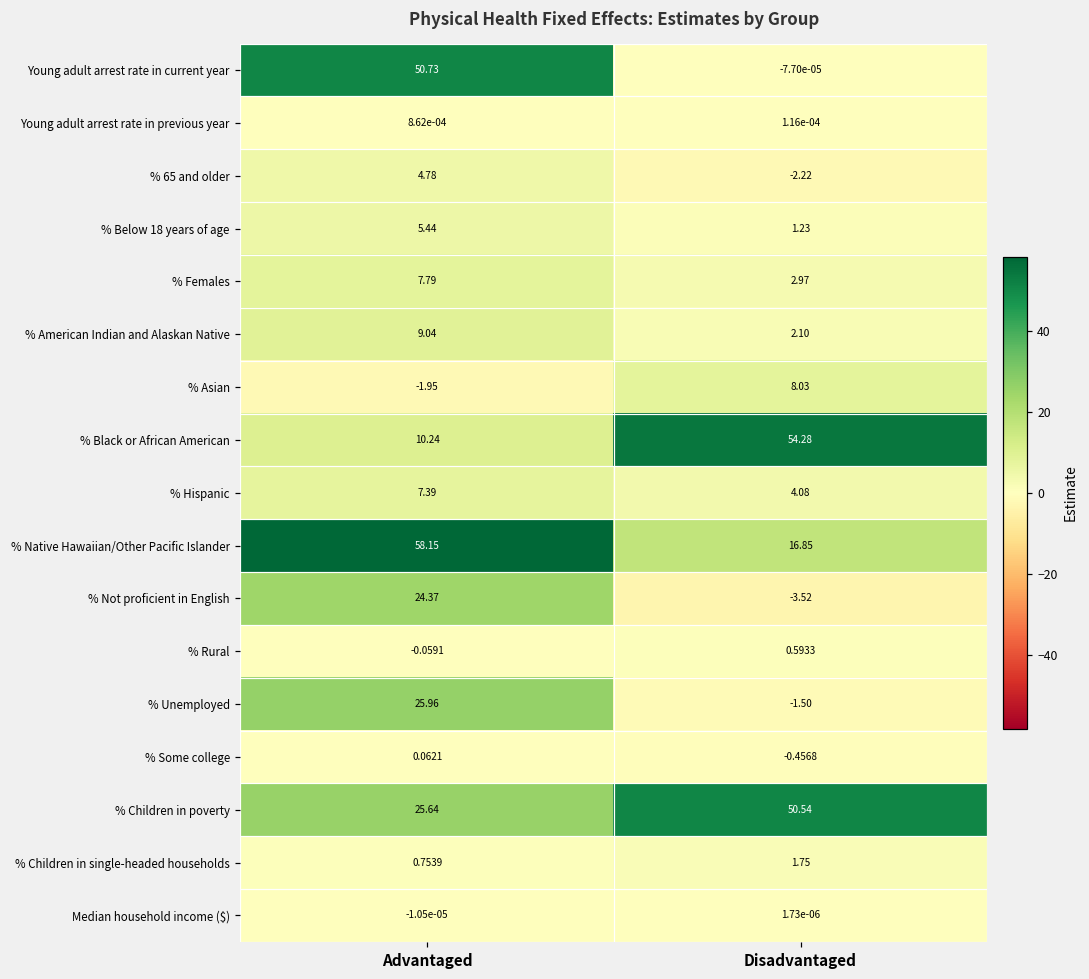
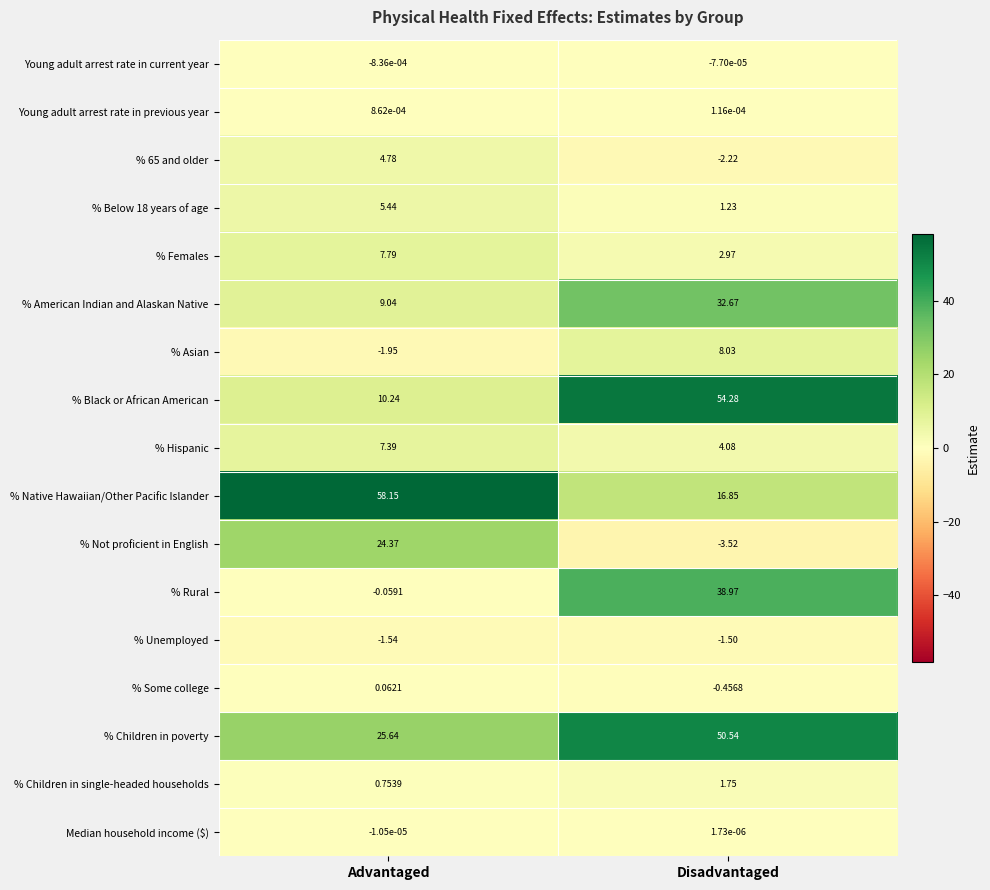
Young adult arrest rate in current year, Advantaged: 50.73 -> -8.36e-04
% American Indian and Alaskan Native, Disadvantaged: 2.10 -> 32.67
% Rural, Disadvantaged: 0.5933 -> 38.97
% Unemployed, Advantaged: 25.96 -> -1.54
